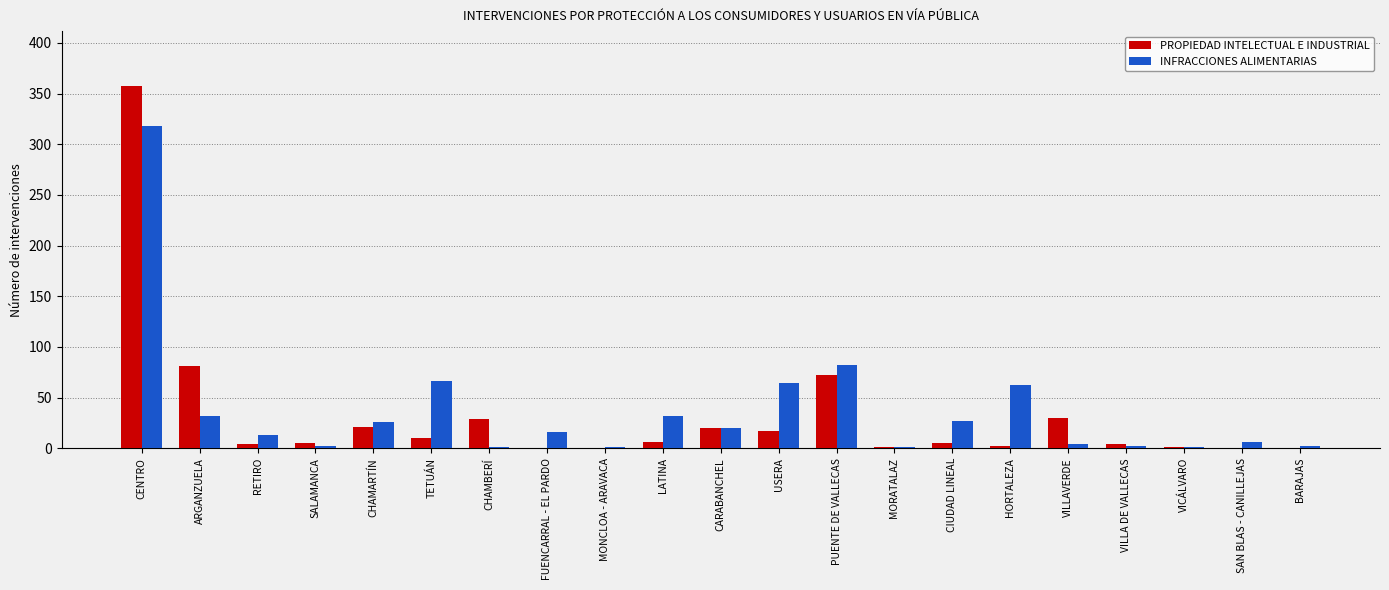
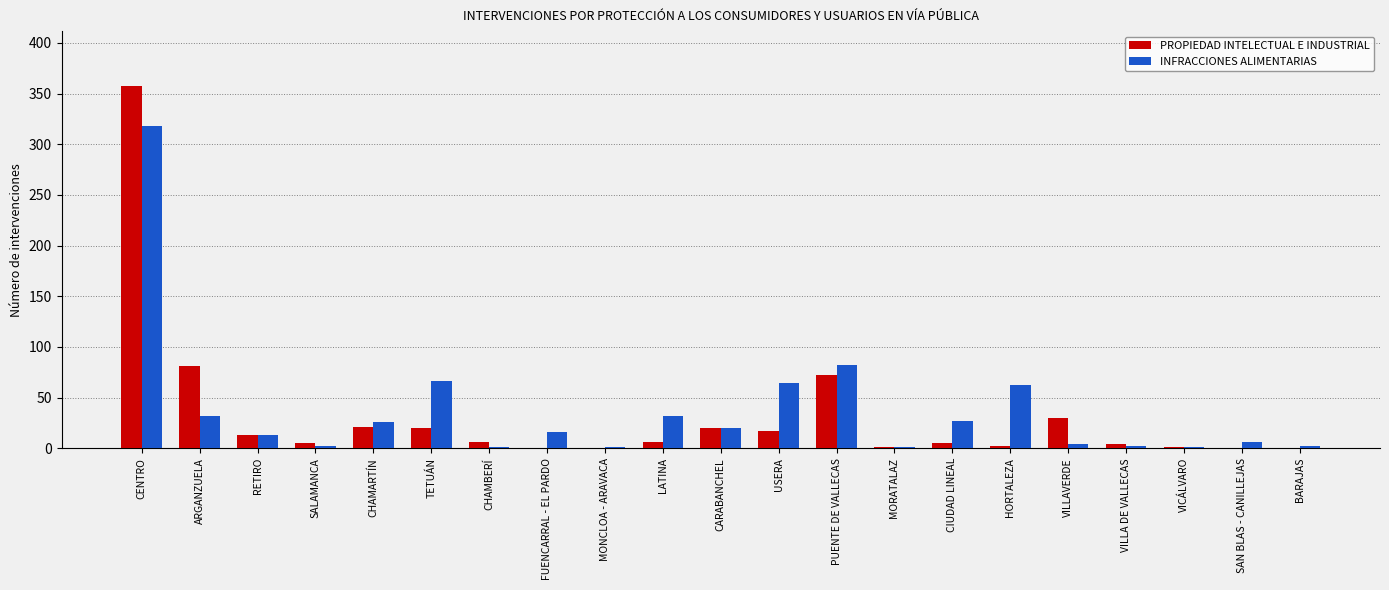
PROPIEDAD INTELECTUAL E INDUSTRIAL, RETIRO: 4 -> 13
PROPIEDAD INTELECTUAL E INDUSTRIAL, TETUÁN: 10 -> 20
PROPIEDAD INTELECTUAL E INDUSTRIAL, CHAMBERÍ: 29 -> 6
